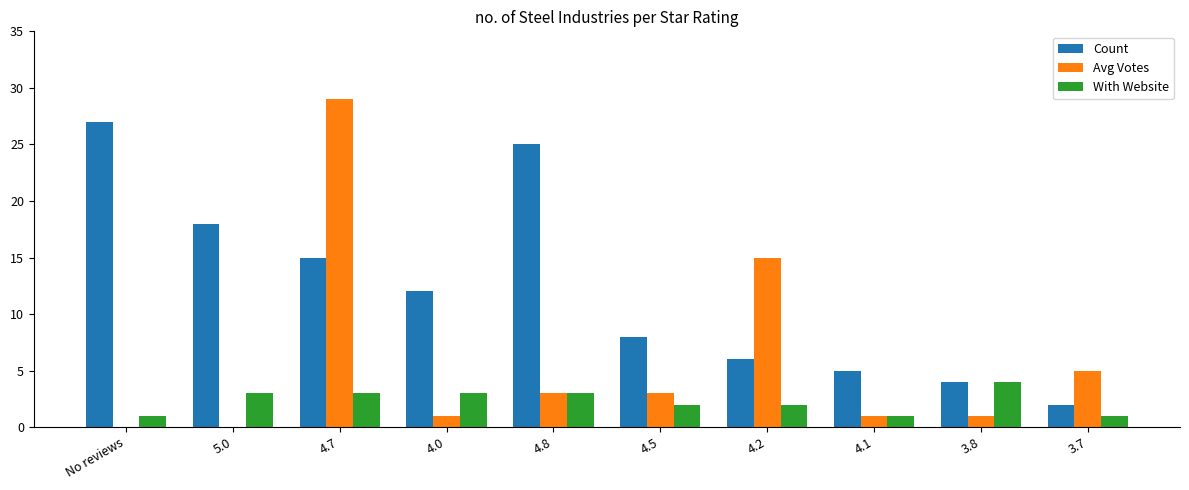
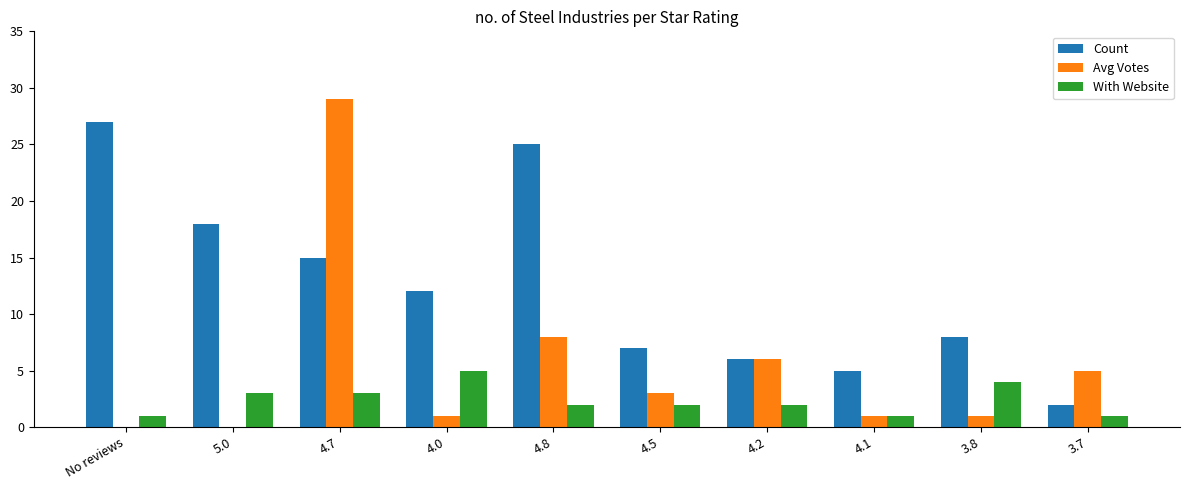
With Website, 4.0: 3 -> 5
Avg Votes, 4.8: 3 -> 8
With Website, 4.8: 3 -> 2
Count, 4.5: 8 -> 7
Avg Votes, 4.2: 15 -> 6
Count, 3.8: 4 -> 8
